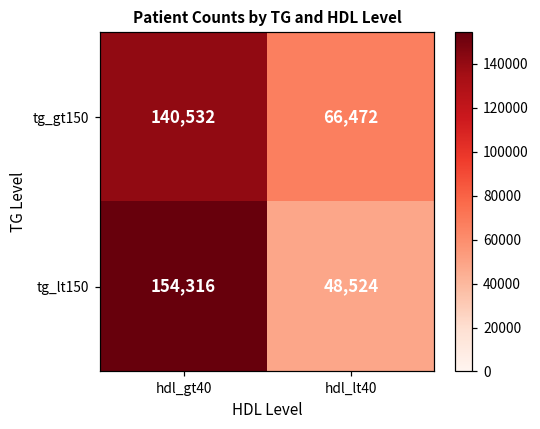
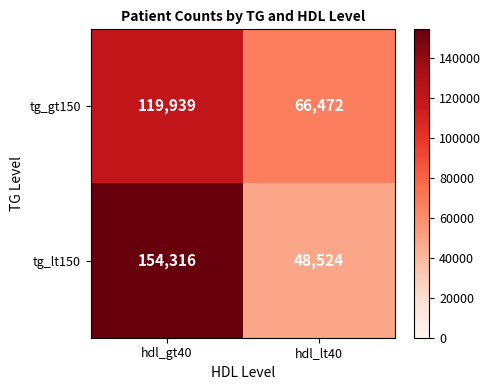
tg_gt150, hdl_gt40: 140,532 -> 119,939
